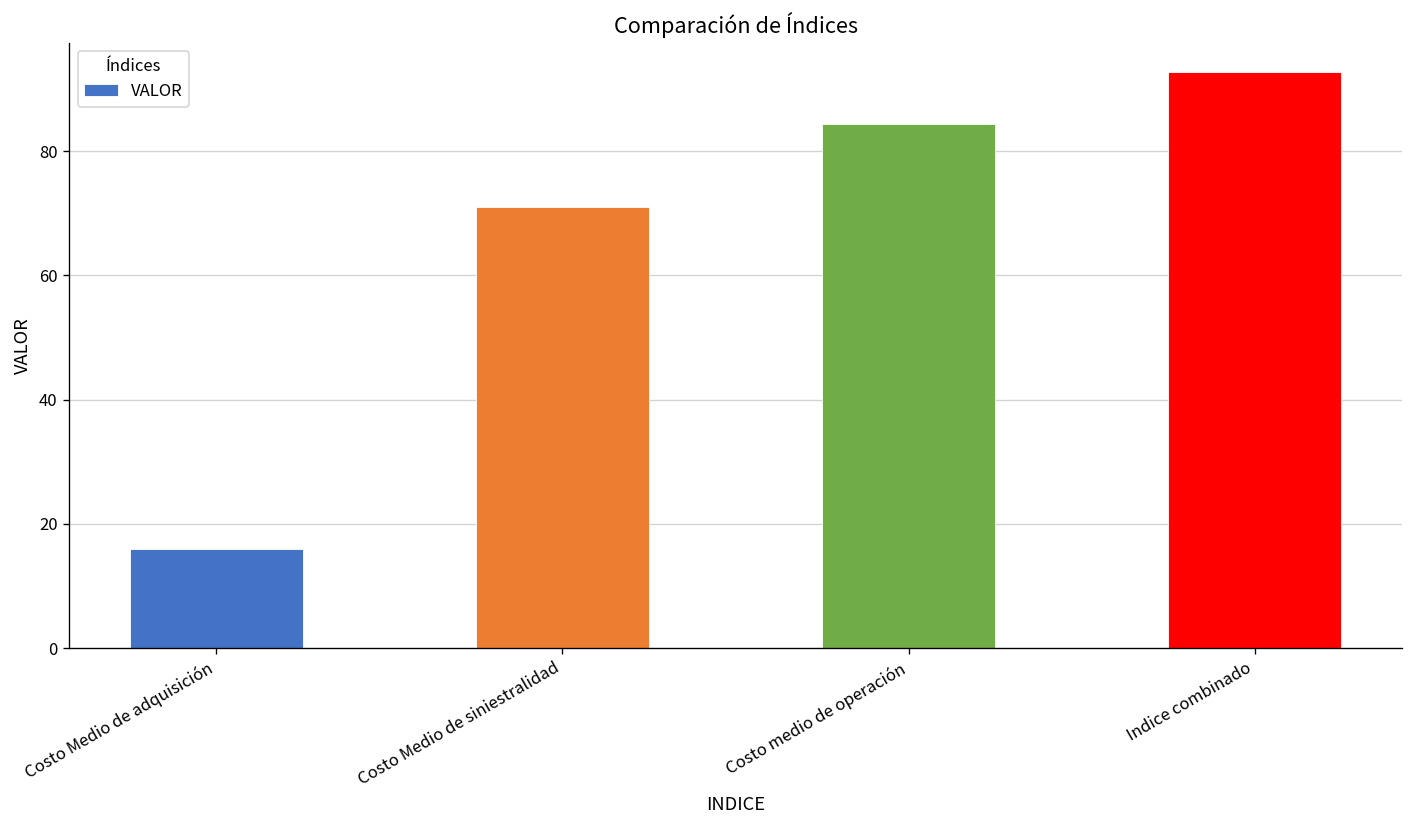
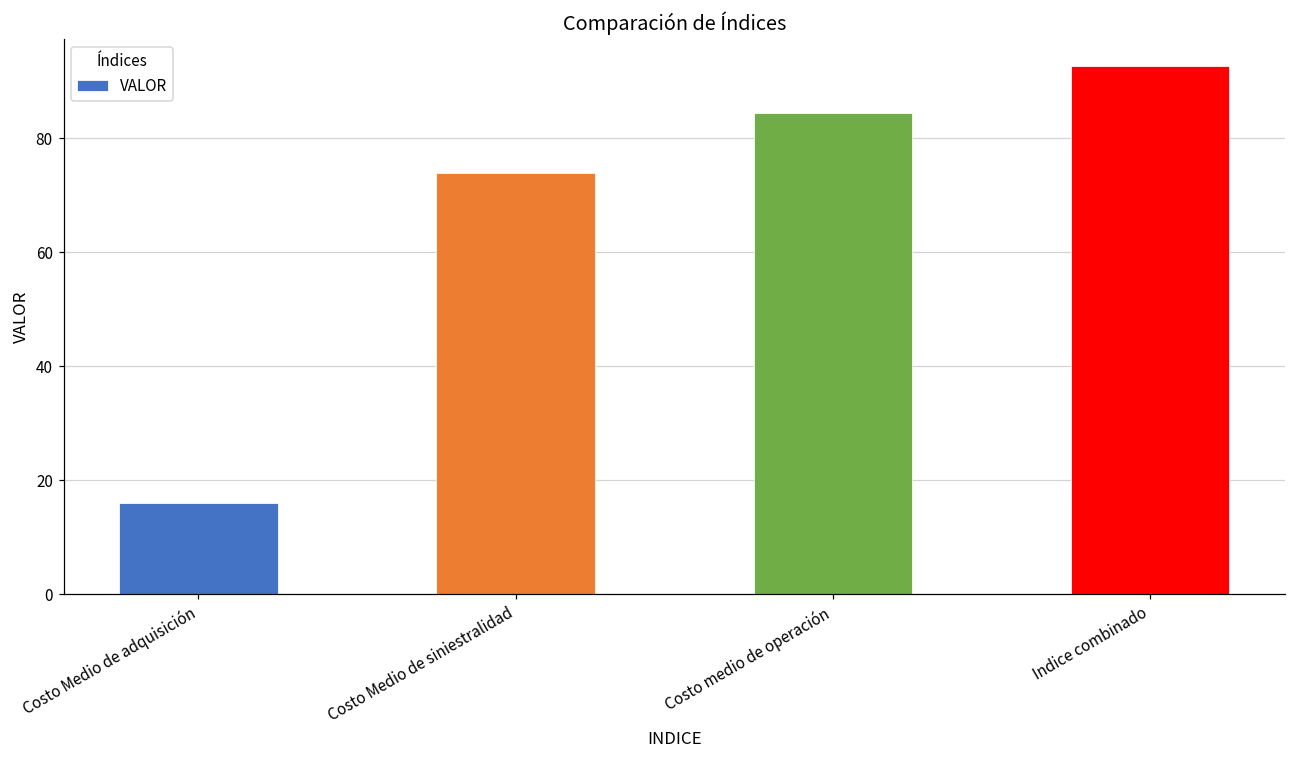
Costo Medio de siniestralidad: 71 -> 74
